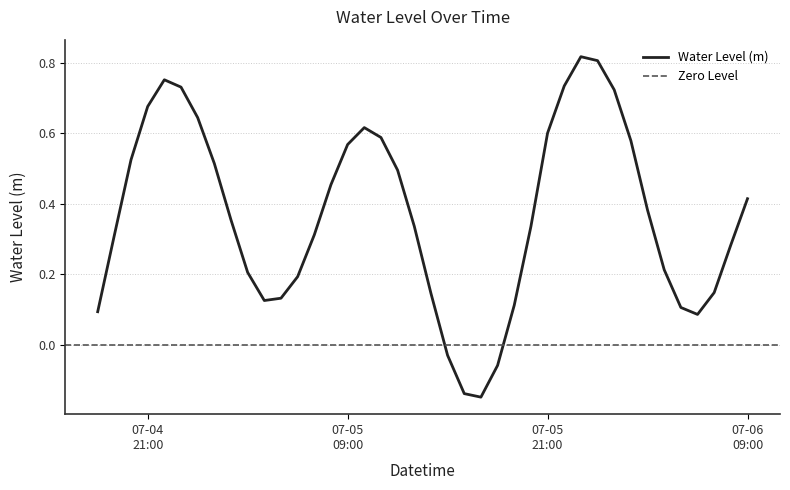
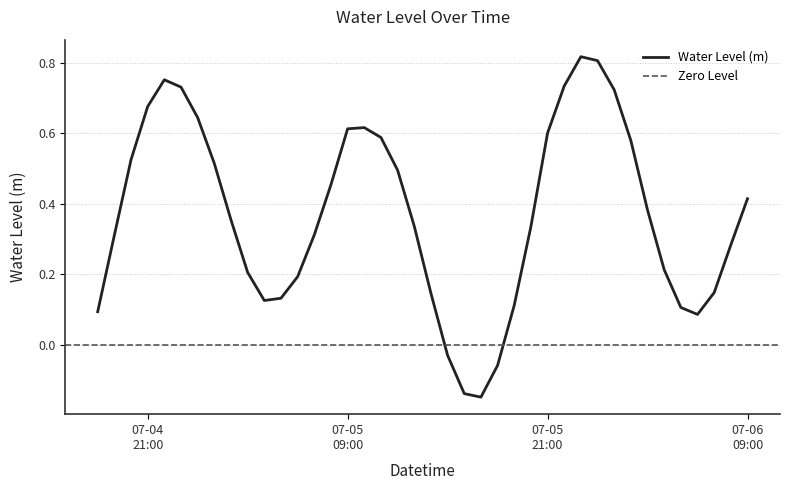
07-05 09:00: 0.57 -> 0.61
